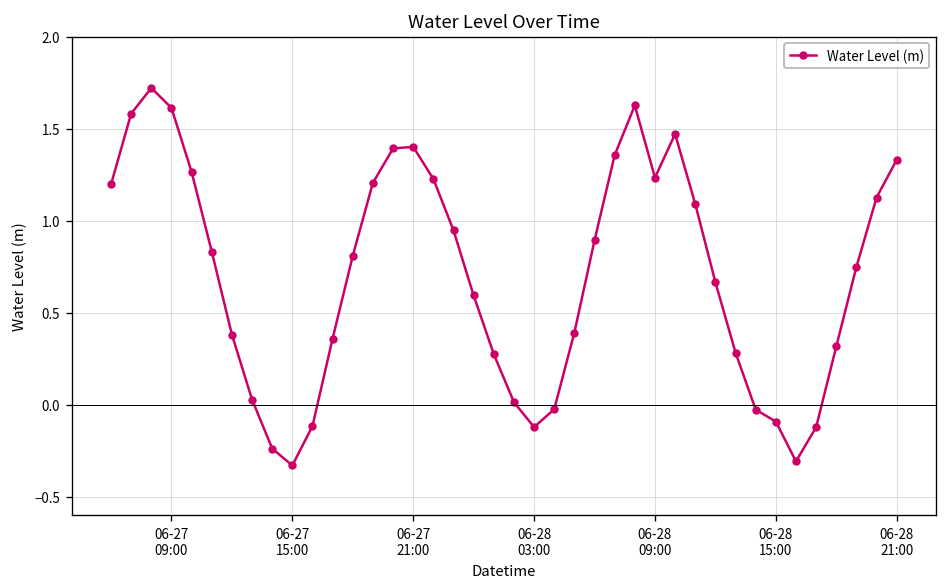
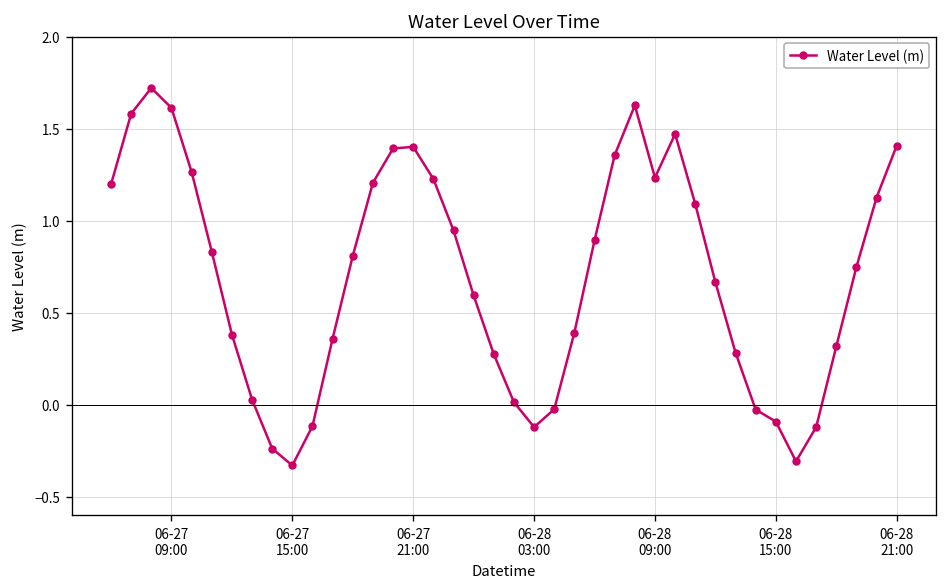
06-28 21:00: 1.33 -> 1.41
